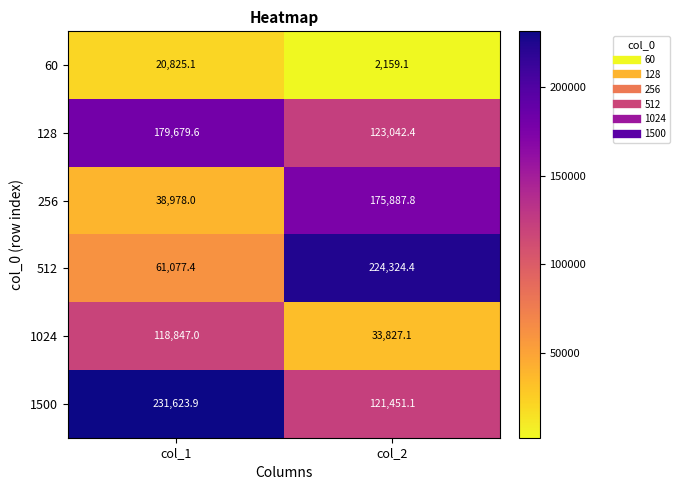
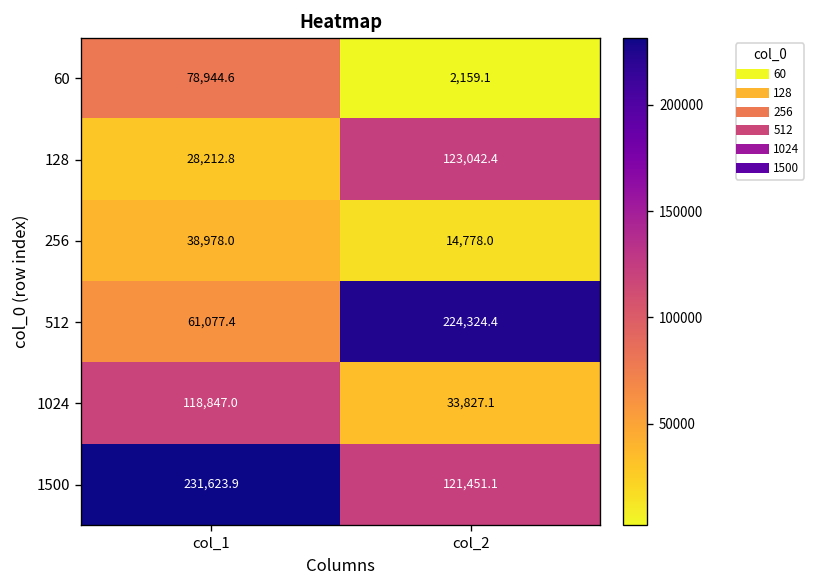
60, col_1: 20,825.1 -> 78,944.6
128, col_1: 179,679.6 -> 28,212.8
256, col_2: 175,887.8 -> 14,778.0
